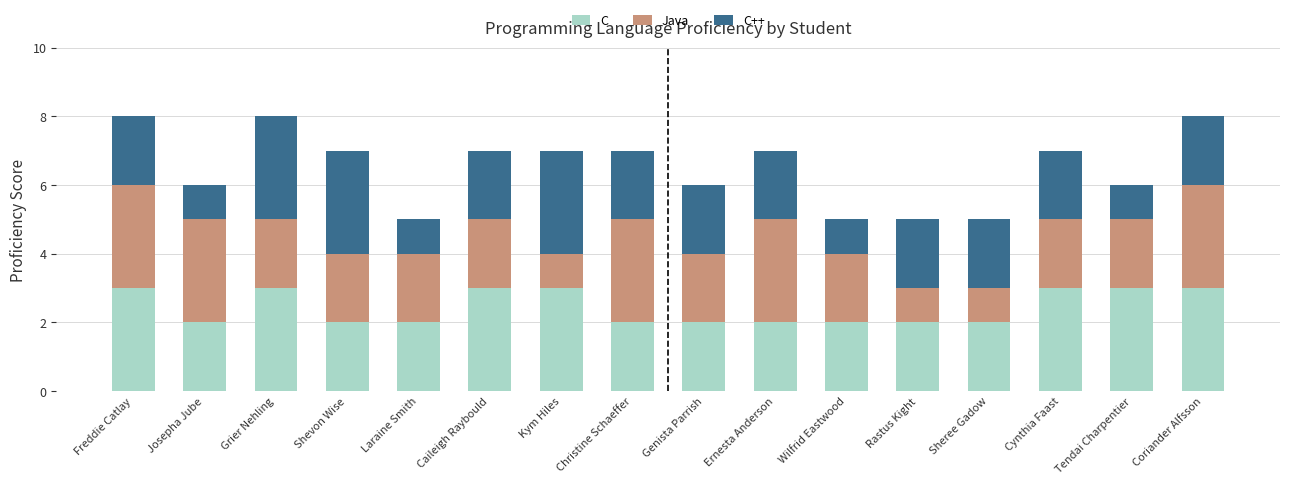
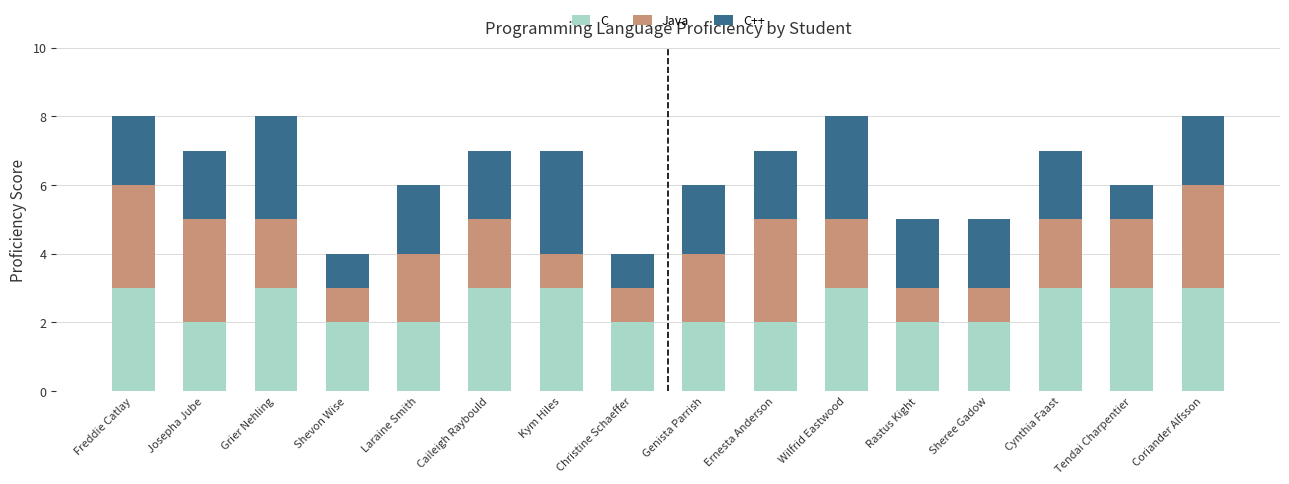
C++, Josepha Jube: 1 -> 2
Java, Shevon Wise: 2 -> 1
C++, Shevon Wise: 3 -> 1
C++, Laraine Smith: 1 -> 2
Java, Christine Schaeffer: 3 -> 1
C++, Christine Schaeffer: 2 -> 1
C, Wilfrid Eastwood: 2 -> 3
C++, Wilfrid Eastwood: 1 -> 3
